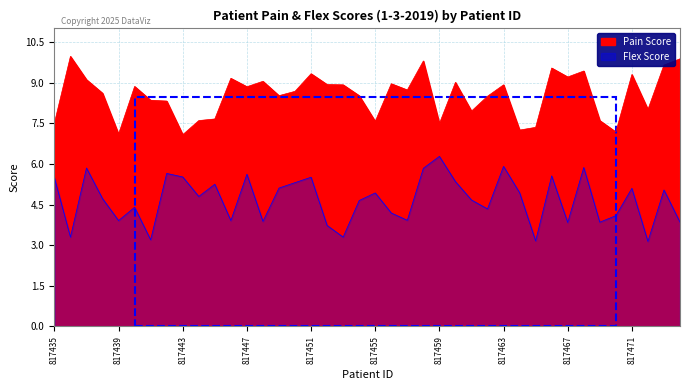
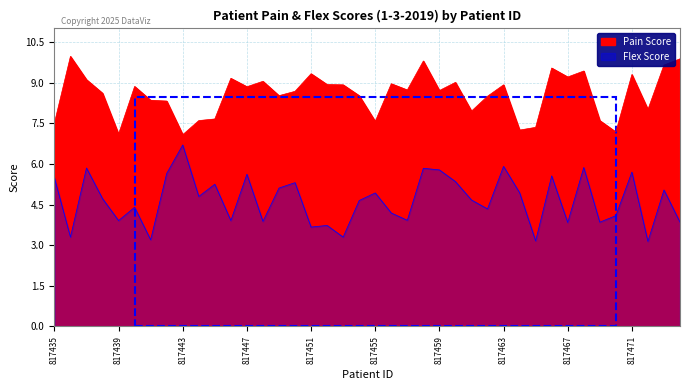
Flex Score, 817443: 5.5 -> 6.7
Flex Score, 817451: 5.5 -> 3.7
Pain Score, 817459: 7.5 -> 8.7
Flex Score, 817459: 6.3 -> 5.8
Flex Score, 817471: 5.1 -> 5.7
